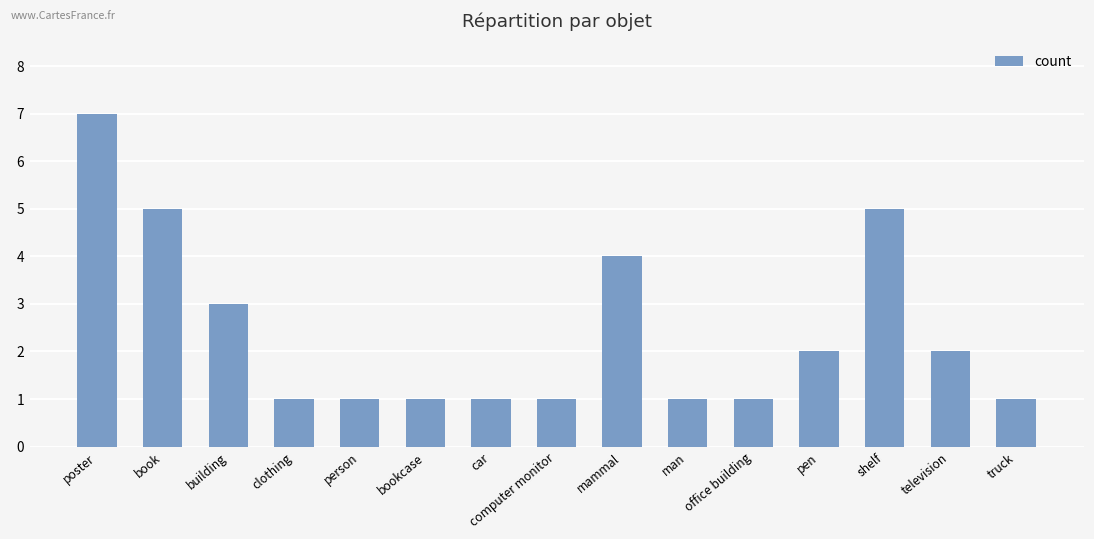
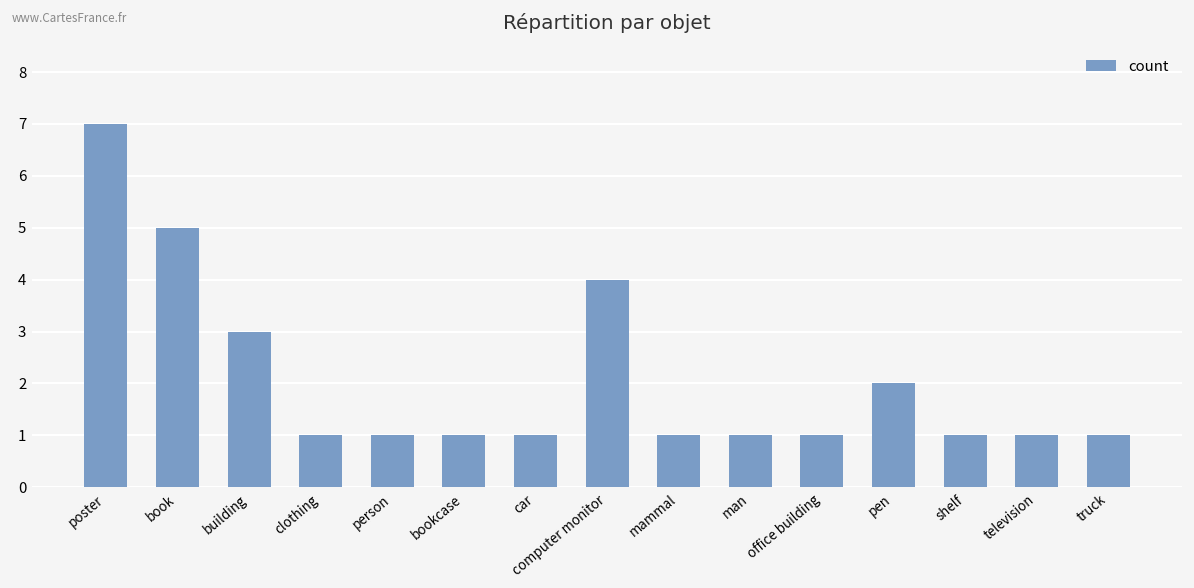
computer monitor: 1 -> 4
mammal: 4 -> 1
shelf: 5 -> 1
television: 2 -> 1
